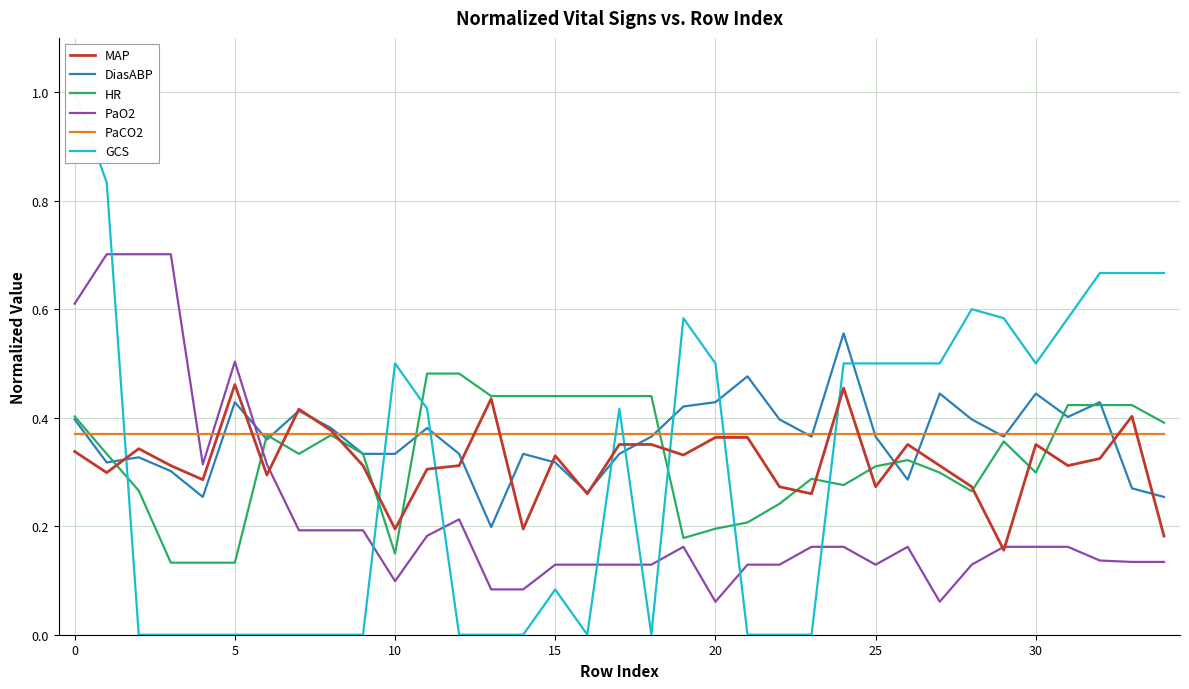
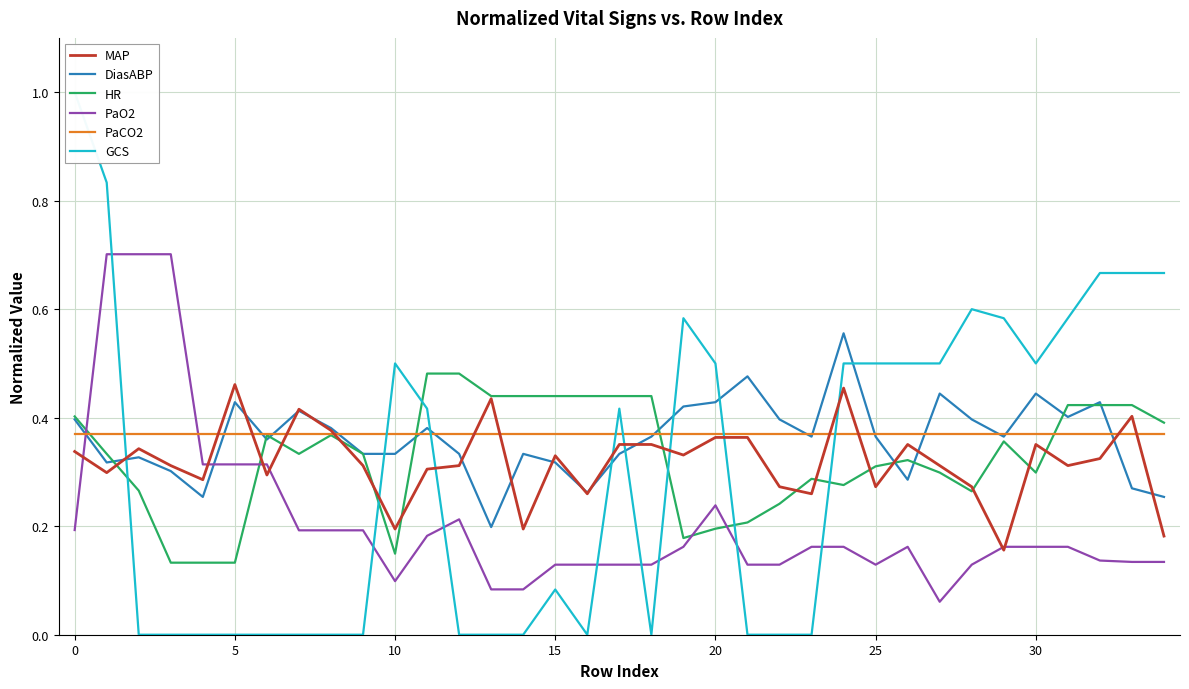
PaO2, 0: 0.61 -> 0.19
PaO2, 5: 0.50 -> 0.31
PaO2, 20: 0.06 -> 0.24
